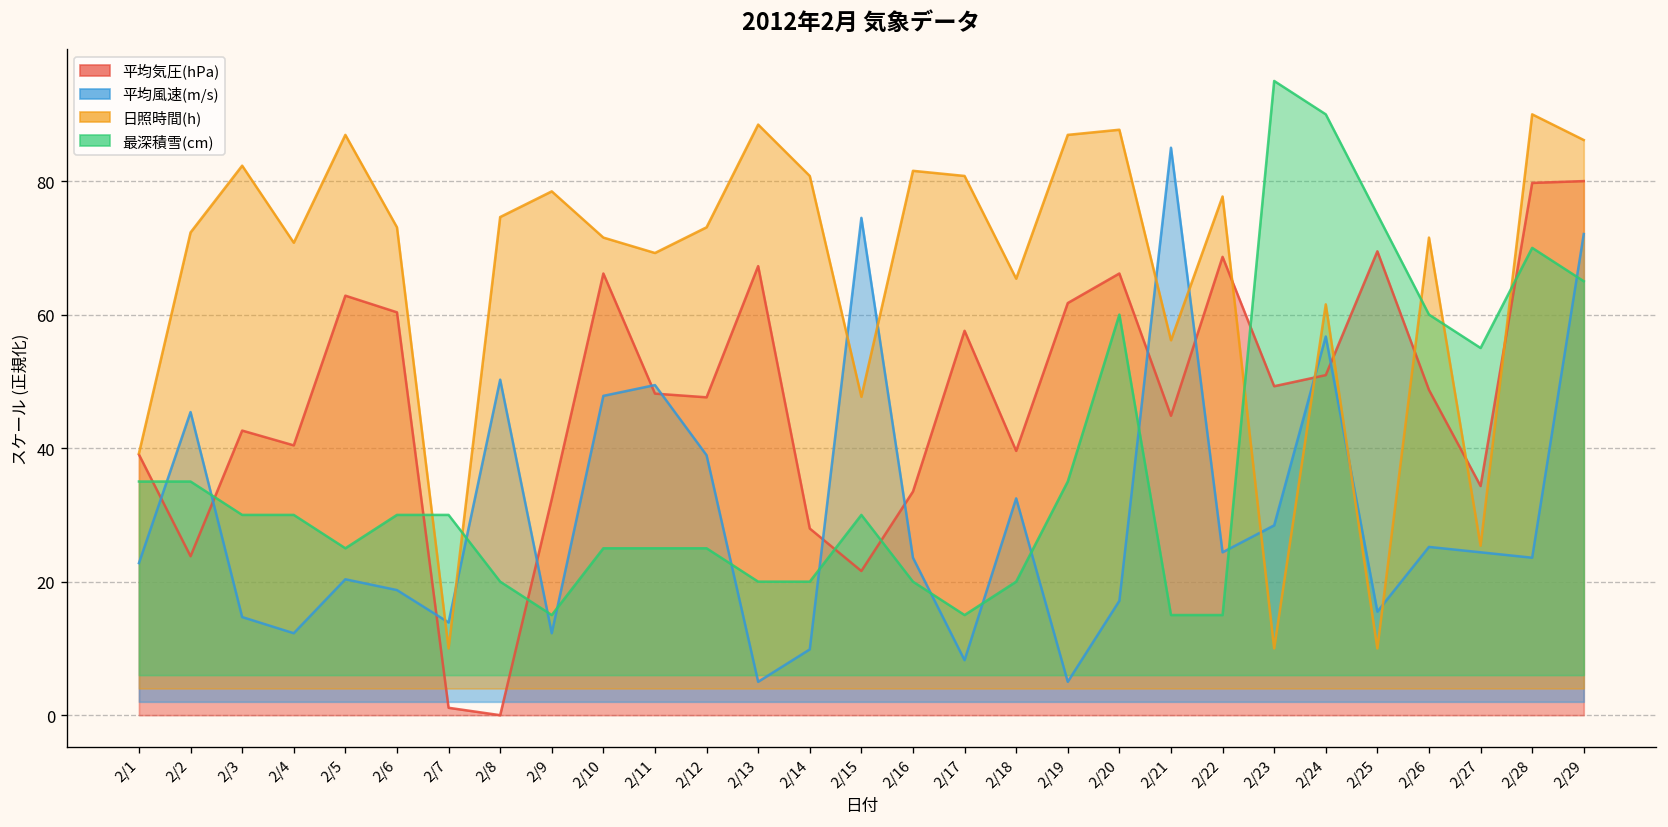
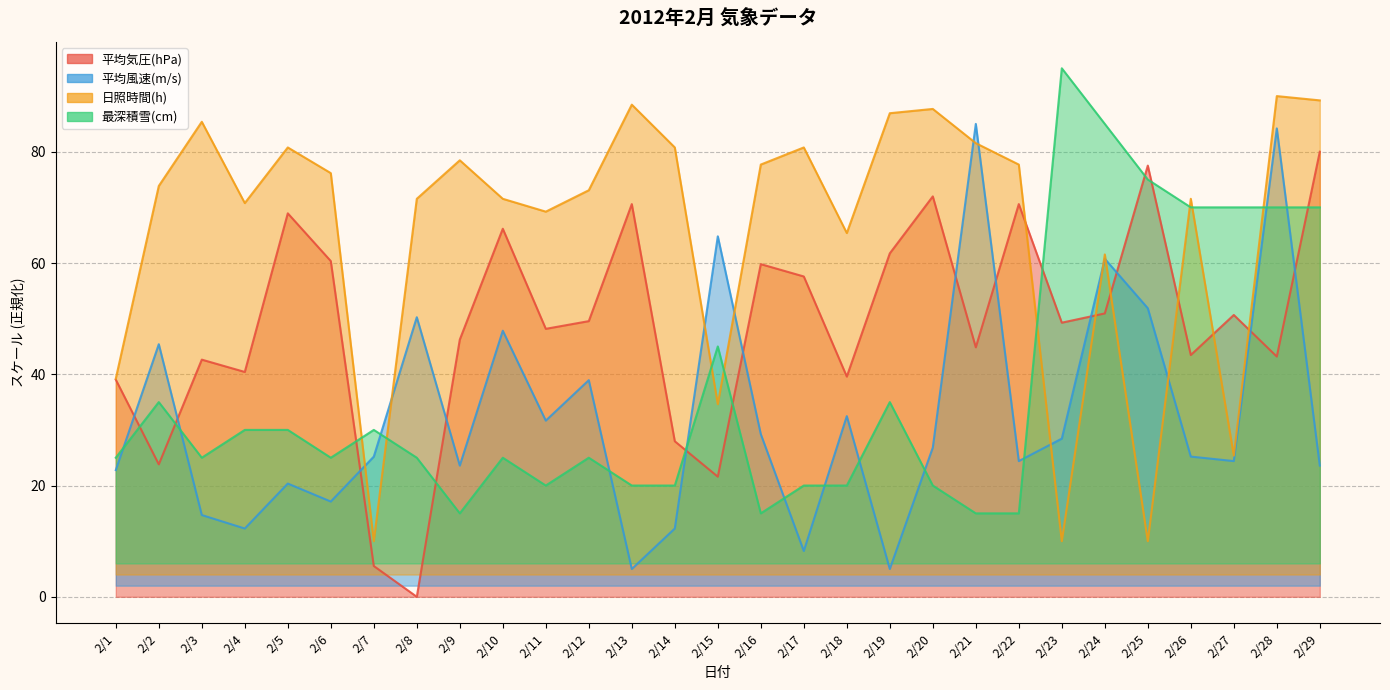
最深積雪(cm), 2/1: 35 -> 25
日照時間(h), 2/2: 72 -> 74
日照時間(h), 2/3: 82 -> 85
最深積雪(cm), 2/3: 30 -> 25
平均気圧(hPa), 2/5: 63 -> 69
日照時間(h), 2/5: 87 -> 81
最深積雪(cm), 2/5: 25 -> 30
平均風速(m/s), 2/6: 19 -> 17
日照時間(h), 2/6: 73 -> 76
最深積雪(cm), 2/6: 30 -> 25
平均気圧(hPa), 2/7: 1 -> 6
平均風速(m/s), 2/7: 14 -> 25
日照時間(h), 2/8: 75 -> 72
最深積雪(cm), 2/8: 20 -> 25
平均気圧(hPa), 2/9: 32 -> 46
平均風速(m/s), 2/9: 12 -> 24
平均風速(m/s), 2/11: 49 -> 32
最深積雪(cm), 2/11: 25 -> 20
平均気圧(hPa), 2/12: 48 -> 50
平均気圧(hPa), 2/13: 67 -> 71
平均風速(m/s), 2/14: 10 -> 12
平均風速(m/s), 2/15: 74 -> 65
日照時間(h), 2/15: 48 -> 35
最深積雪(cm), 2/15: 30 -> 45
平均気圧(hPa), 2/16: 33 -> 60
平均風速(m/s), 2/16: 24 -> 29
日照時間(h), 2/16: 82 -> 78
最深積雪(cm), 2/16: 20 -> 15
最深積雪(cm), 2/17: 15 -> 20
平均気圧(hPa), 2/20: 66 -> 72
平均風速(m/s), 2/20: 17 -> 27
最深積雪(cm), 2/20: 60 -> 20
日照時間(h), 2/21: 56 -> 82
平均気圧(hPa), 2/22: 69 -> 71
平均風速(m/s), 2/24: 57 -> 61
最深積雪(cm), 2/24: 90 -> 85
平均気圧(hPa), 2/25: 69 -> 78
平均風速(m/s), 2/25: 16 -> 52
平均気圧(hPa), 2/26: 49 -> 43
最深積雪(cm), 2/26: 60 -> 70
平均気圧(hPa), 2/27: 34 -> 51
最深積雪(cm), 2/27: 55 -> 70
平均気圧(hPa), 2/28: 80 -> 43
平均風速(m/s), 2/28: 24 -> 84
平均風速(m/s), 2/29: 72 -> 24
日照時間(h), 2/29: 86 -> 89
最深積雪(cm), 2/29: 65 -> 70
